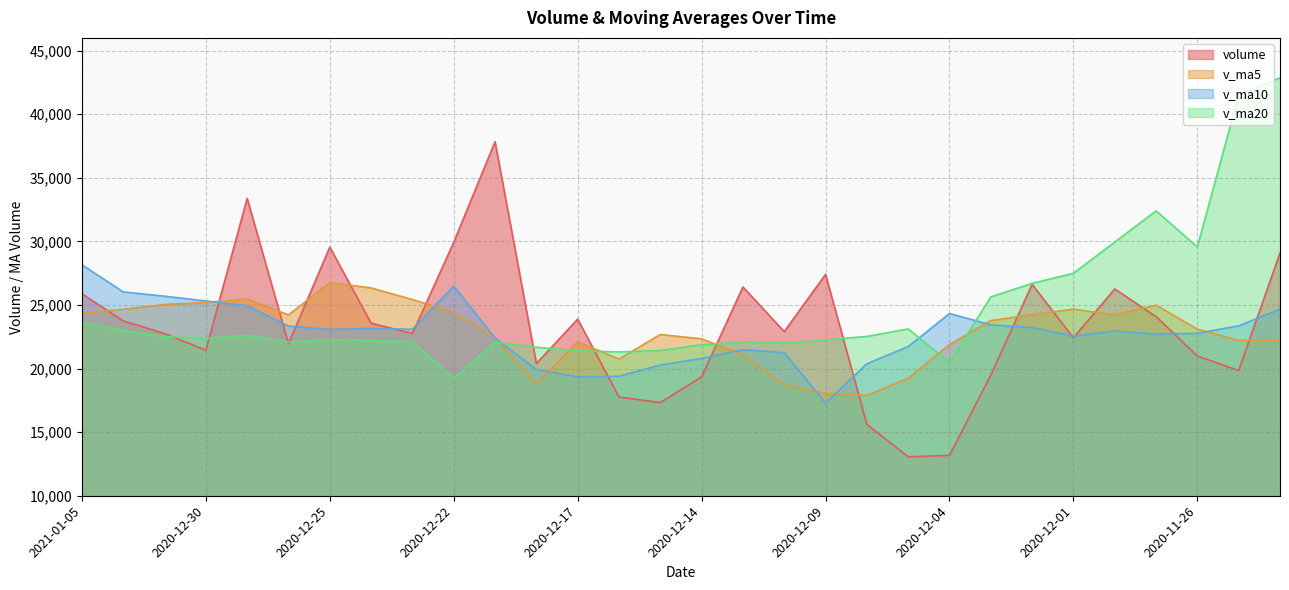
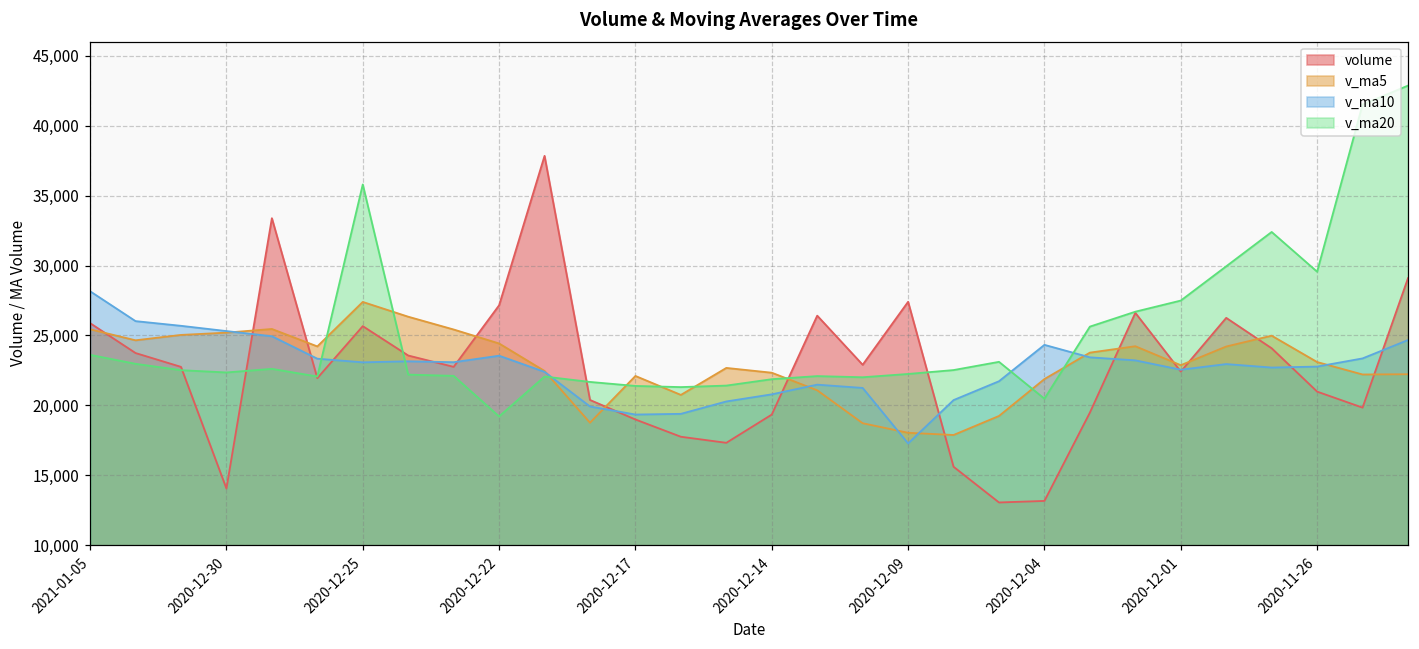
v_ma5, 2021-01-05: 24,400 -> 25,400
volume, 2020-12-30: 21,400 -> 14,100
volume, 2020-12-25: 29,500 -> 25,700
v_ma5, 2020-12-25: 26,700 -> 27,400
v_ma20, 2020-12-25: 22,300 -> 35,800
volume, 2020-12-22: 29,900 -> 27,200
v_ma10, 2020-12-22: 26,500 -> 23,600
volume, 2020-12-17: 23,900 -> 19,000
v_ma5, 2020-12-01: 24,700 -> 22,900
